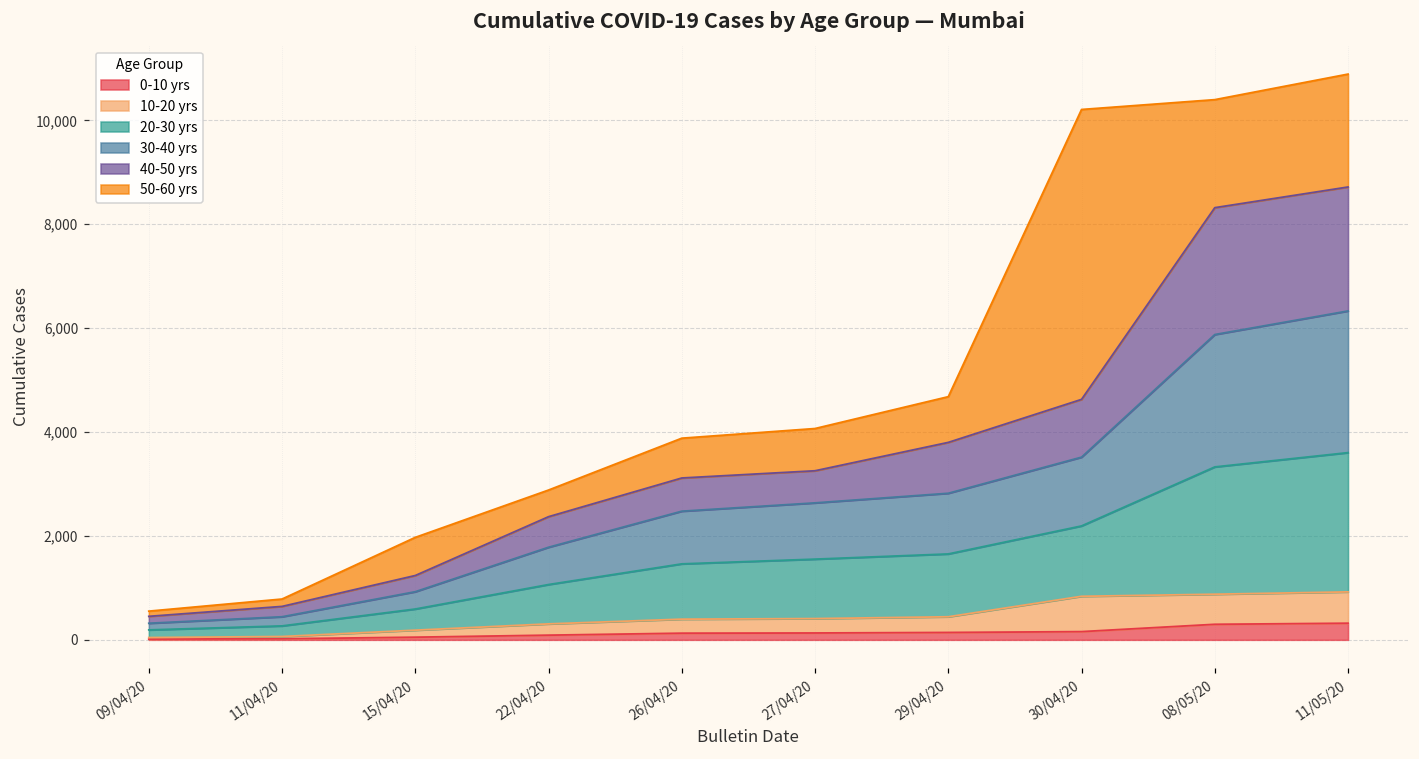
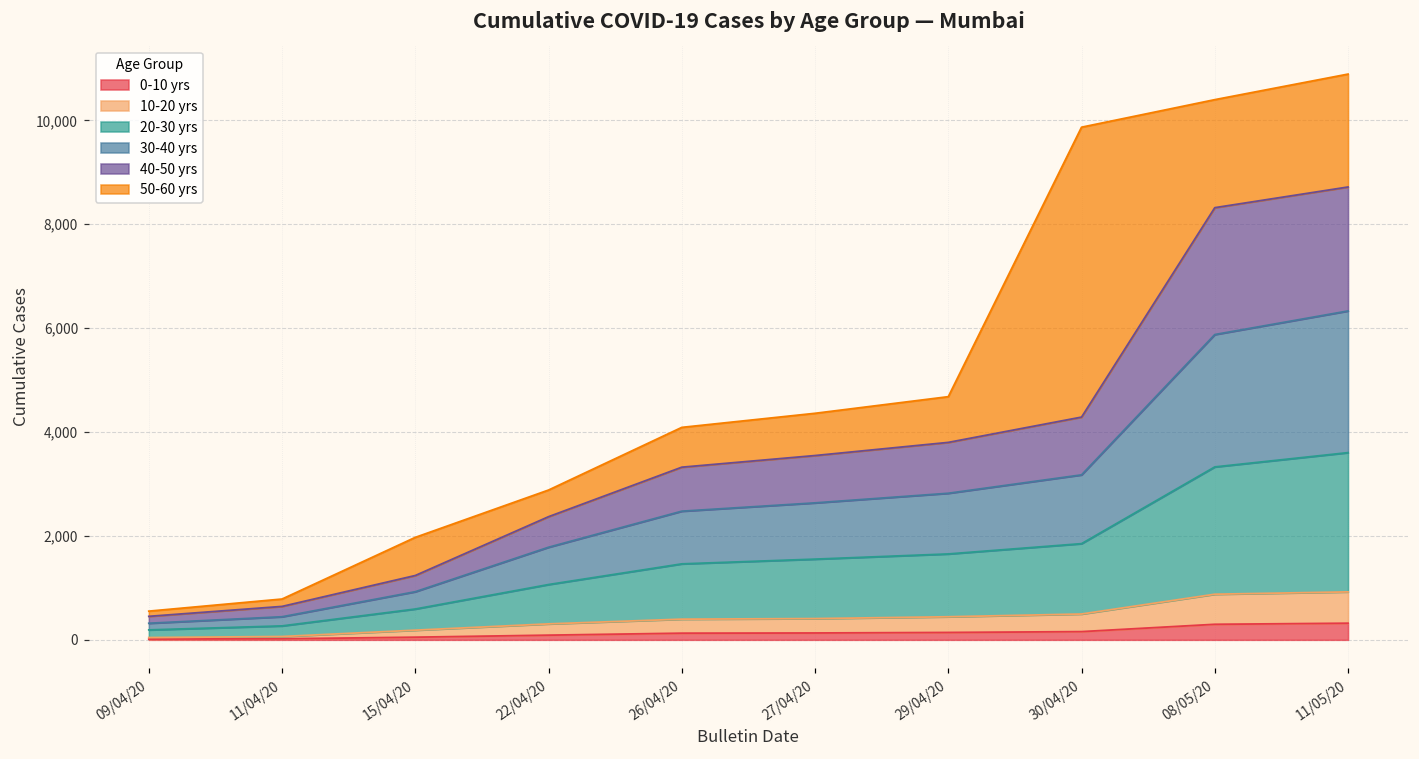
40-50 yrs, 26/04/20: 600 -> 800
40-50 yrs, 27/04/20: 600 -> 900
10-20 yrs, 30/04/20: 700 -> 300
